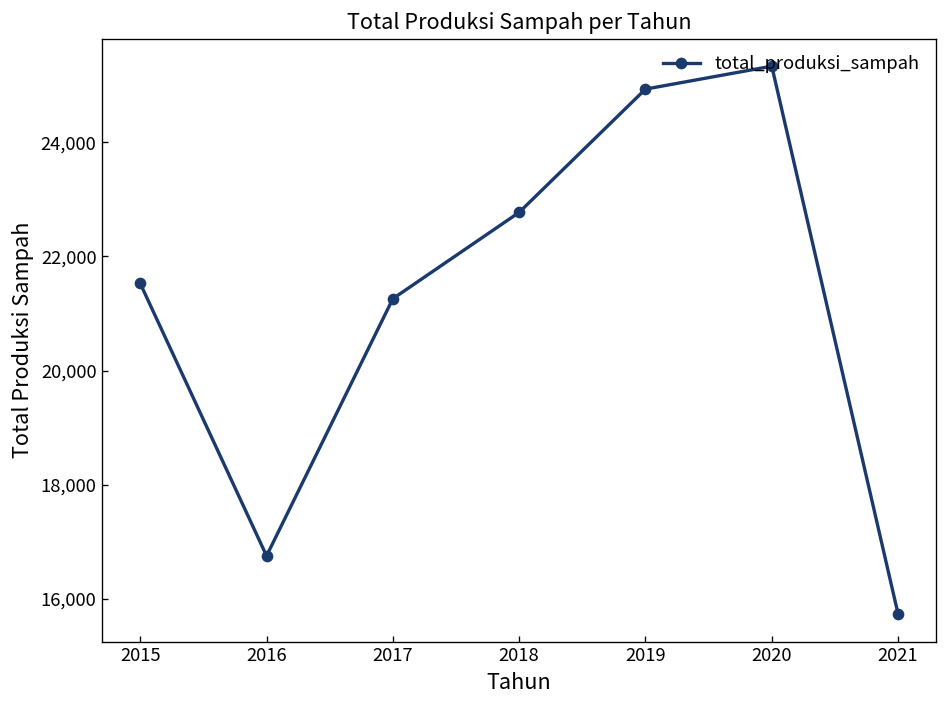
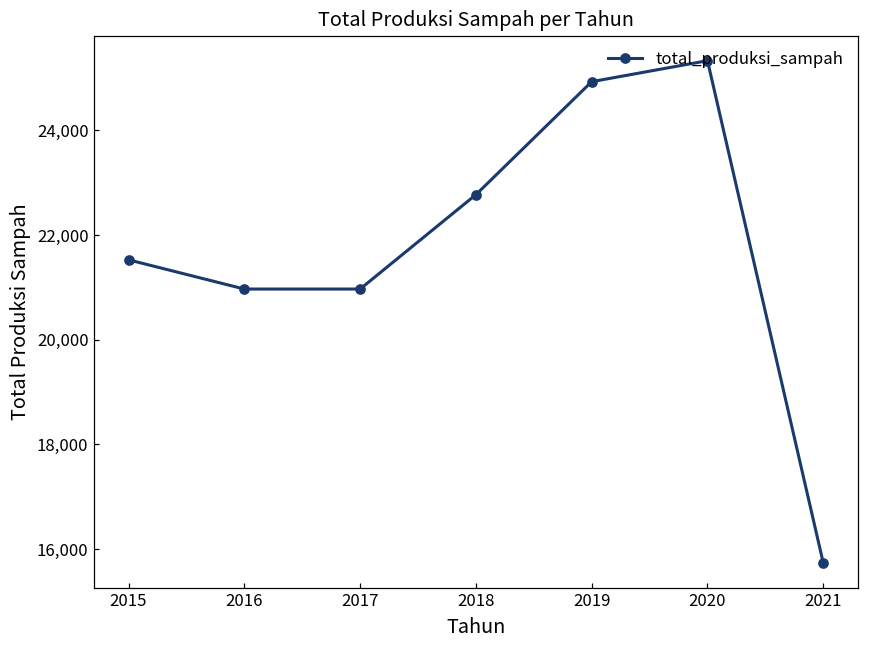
2016: 16,800 -> 21,000
2017: 21,300 -> 21,000
